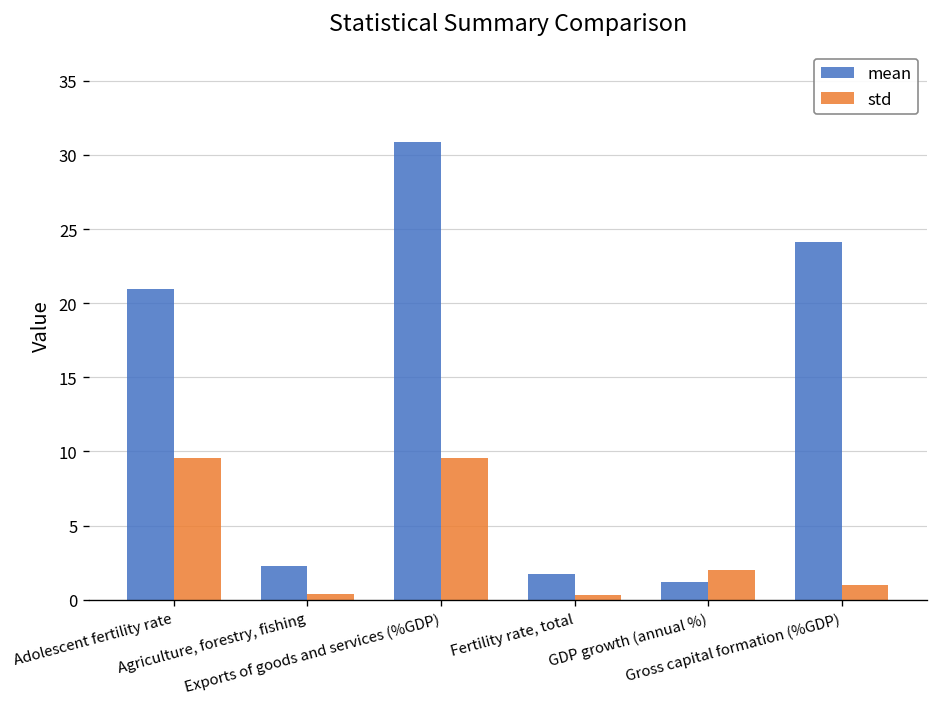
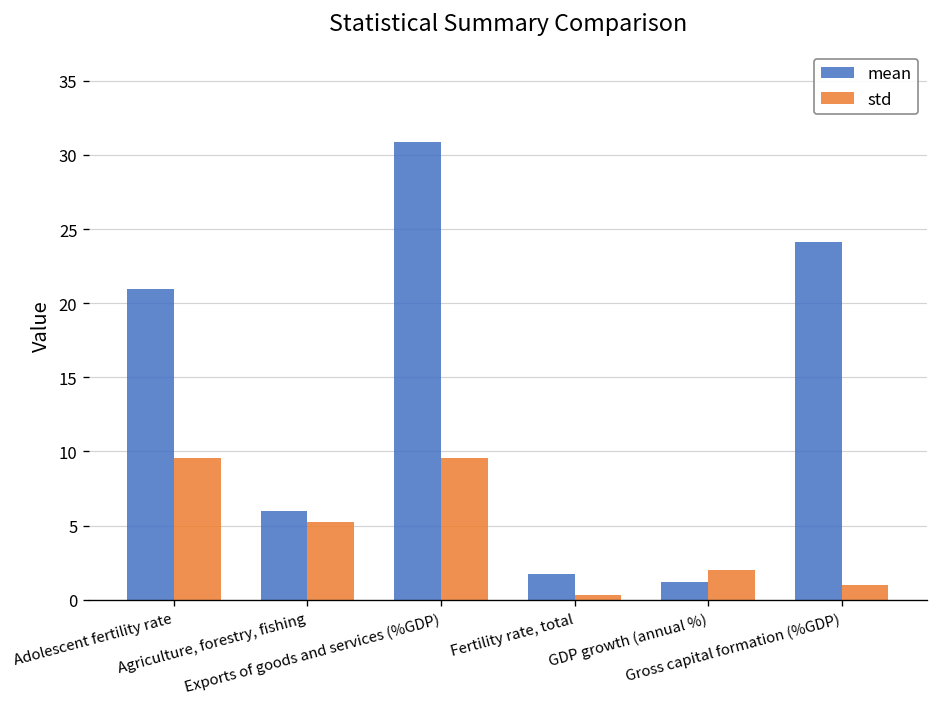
mean, Agriculture, forestry, fishing: 2.2 -> 6.0
std, Agriculture, forestry, fishing: 0.4 -> 5.2
